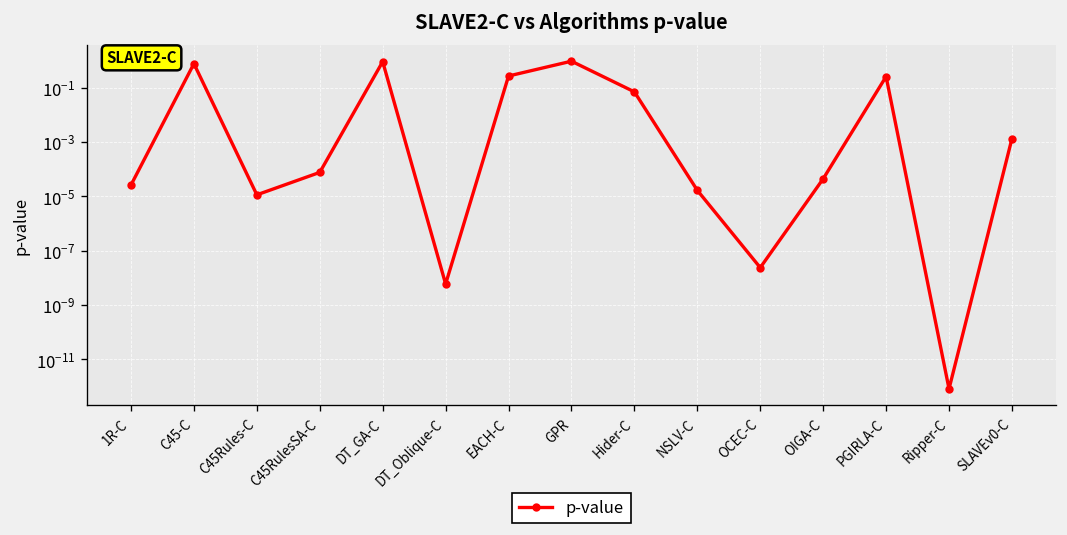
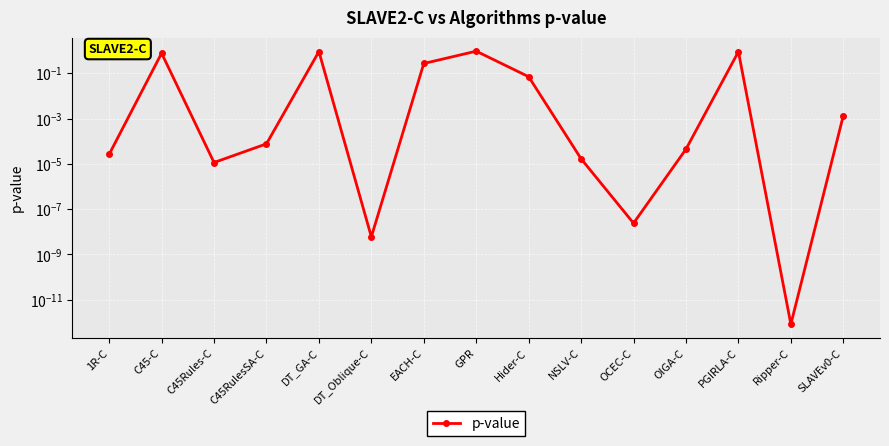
PGIRLA-C: 0.3 -> 0.9
